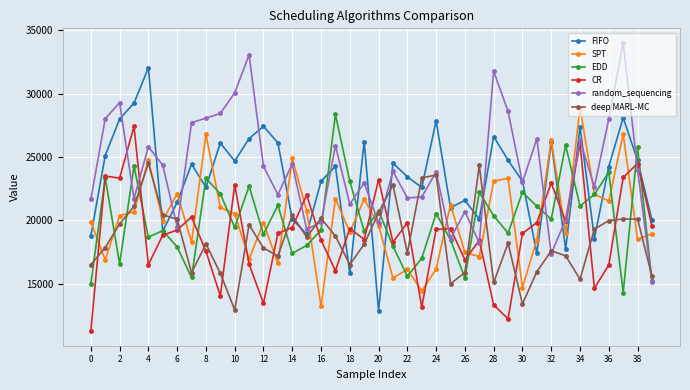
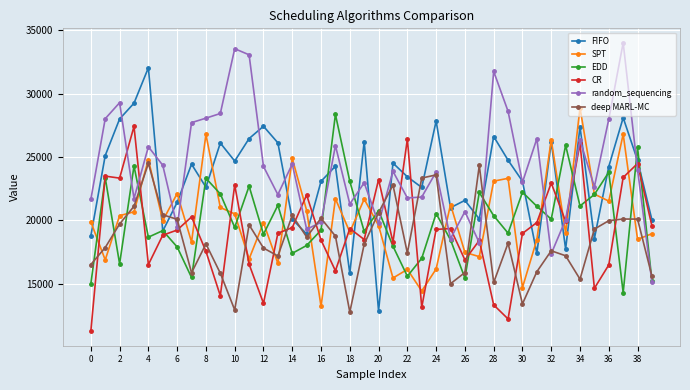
random_sequencing, 10: 30100 -> 33500
deep MARL-MC, 18: 16500 -> 12800
CR, 22: 19800 -> 26400
